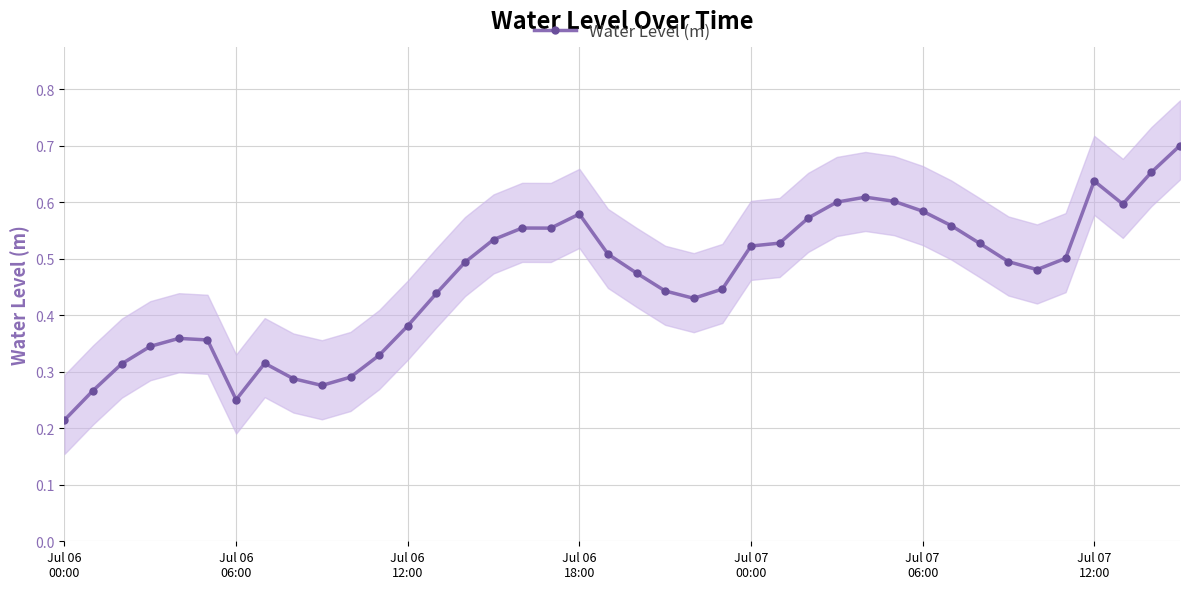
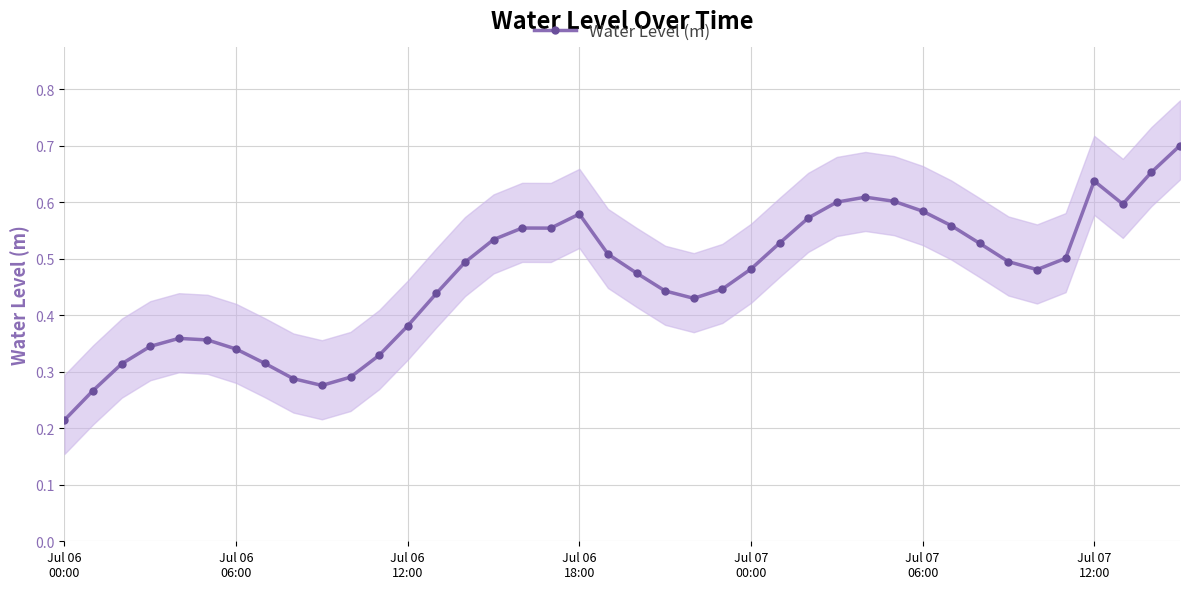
Water Level (m), Jul 06 06:00: 0.25 -> 0.34
Water Level (m), Jul 07 00:00: 0.52 -> 0.48
